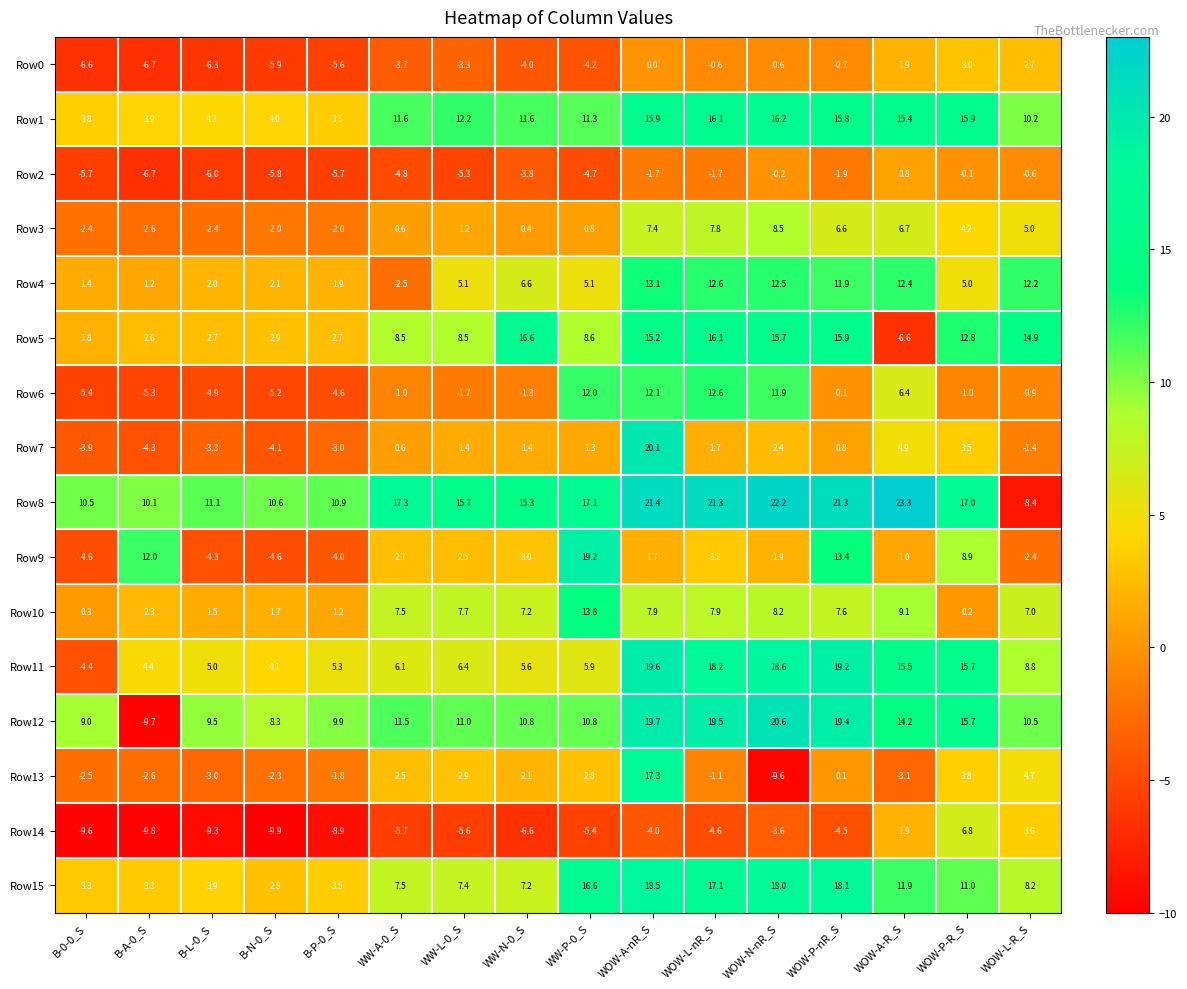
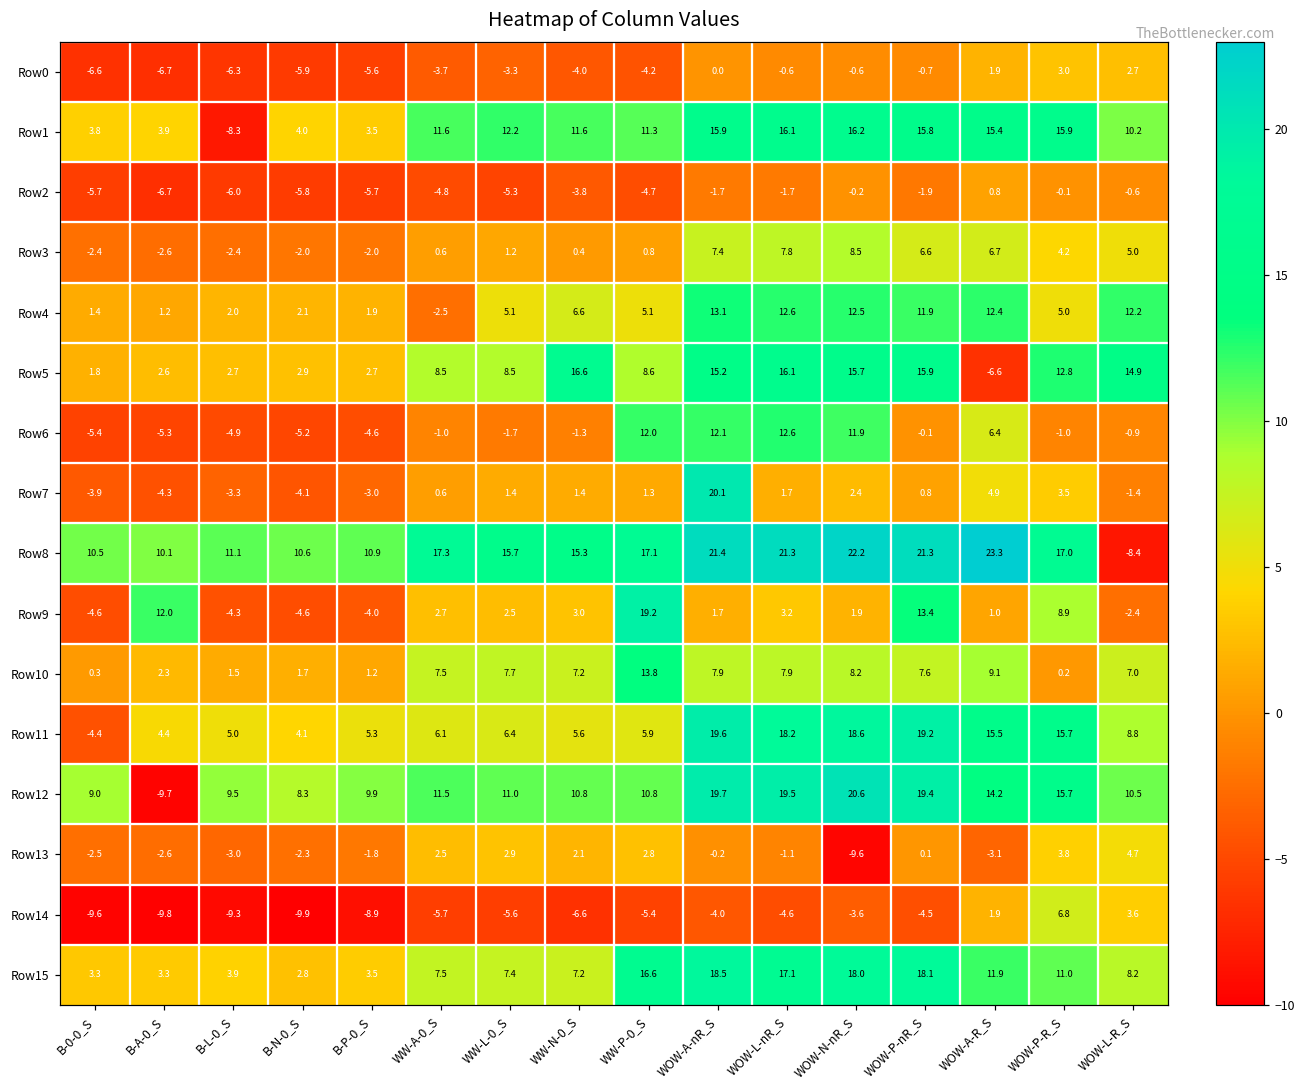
Row1, B-L-0_S: 4.3 -> -8.3
Row13, WOW-A-nR_S: 17.3 -> -0.2
